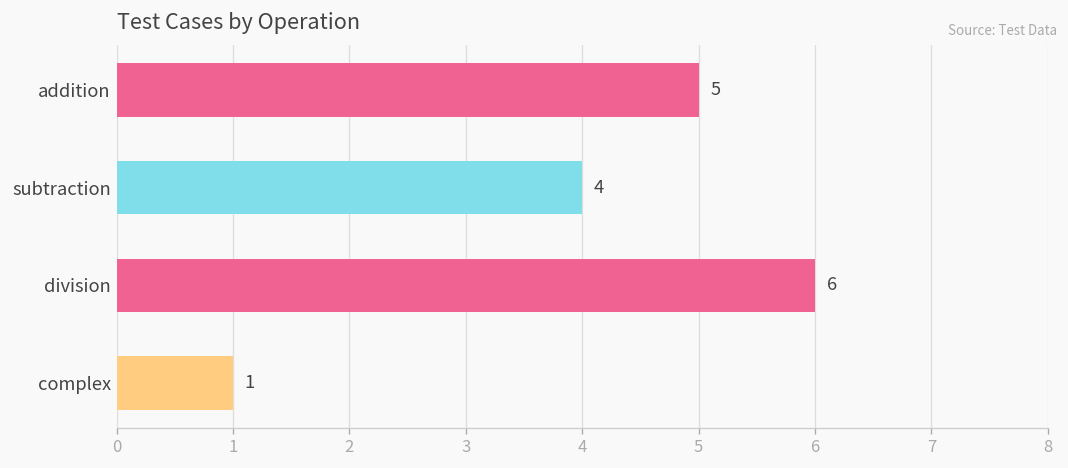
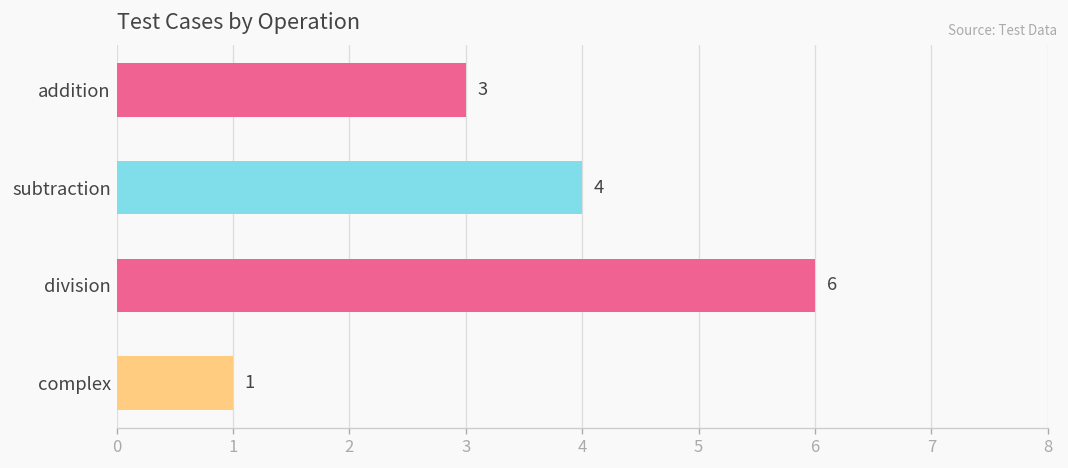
addition: 5 -> 3
